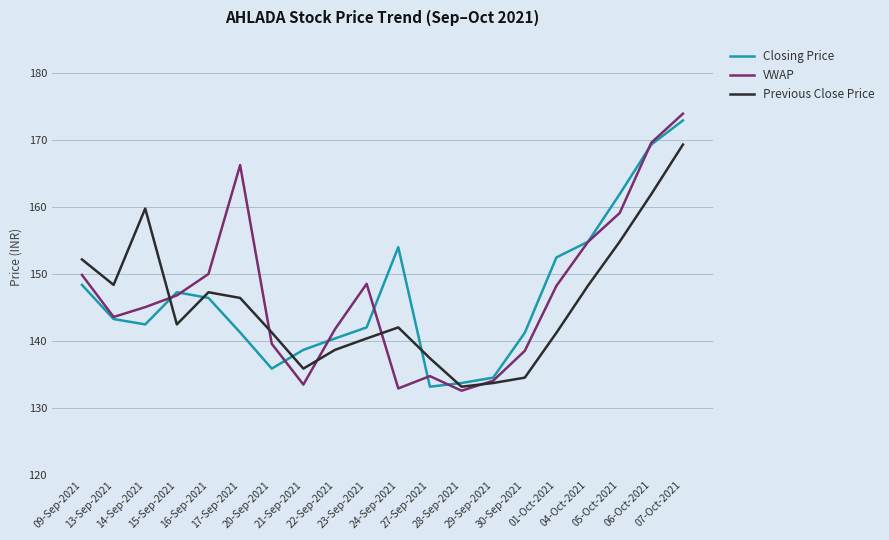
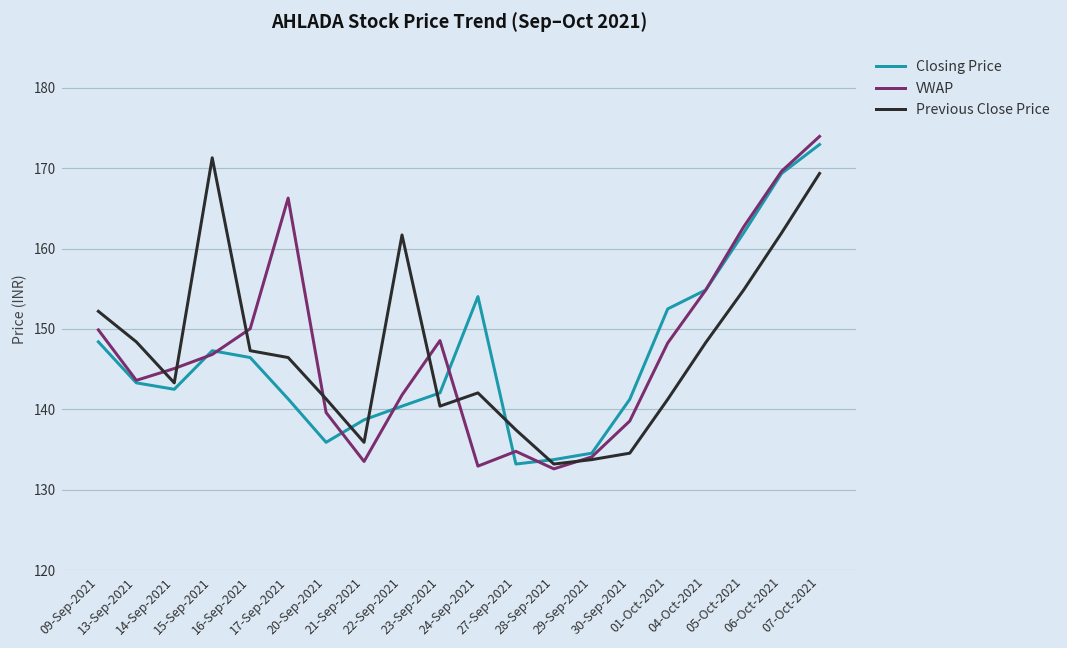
Previous Close Price, 14-Sep-2021: 160 -> 143
Previous Close Price, 15-Sep-2021: 143 -> 171
Previous Close Price, 22-Sep-2021: 139 -> 162
VWAP, 05-Oct-2021: 159 -> 163
